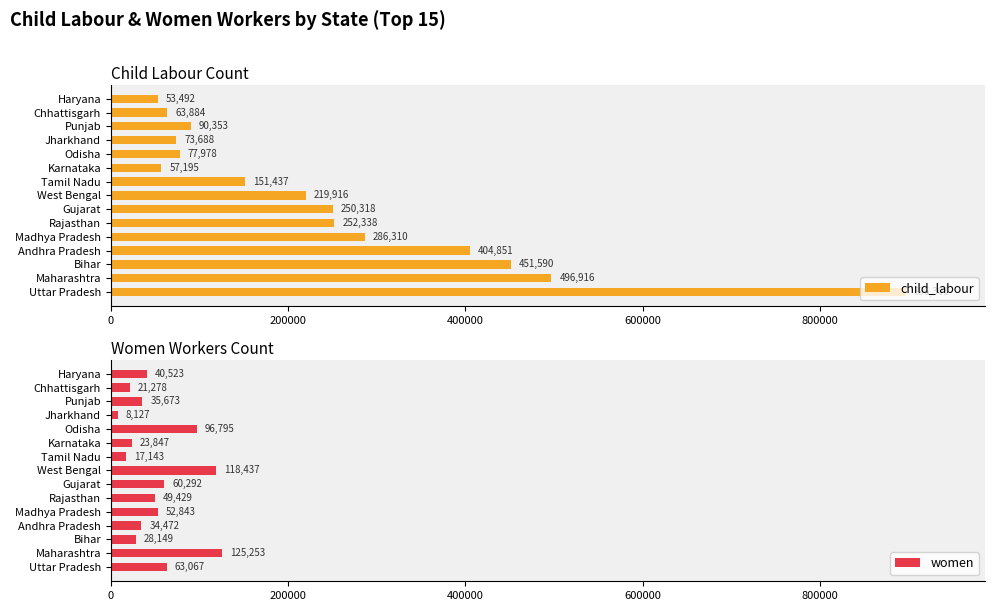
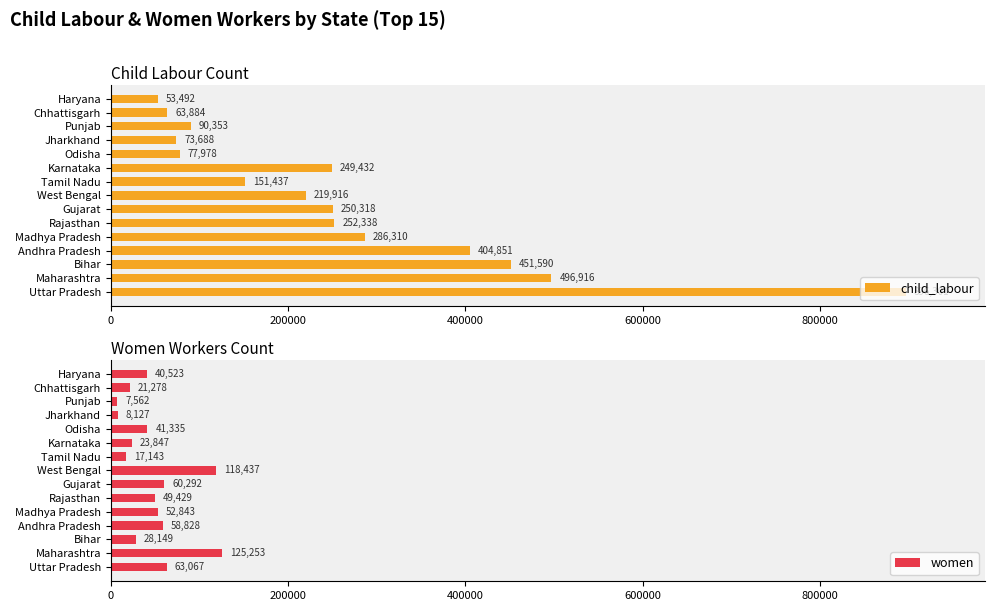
Child Labour Count, Karnataka: 57,195 -> 249,432
Women Workers Count, Punjab: 35,673 -> 7,562
Women Workers Count, Odisha: 96,795 -> 41,335
Women Workers Count, Andhra Pradesh: 34,472 -> 58,828
